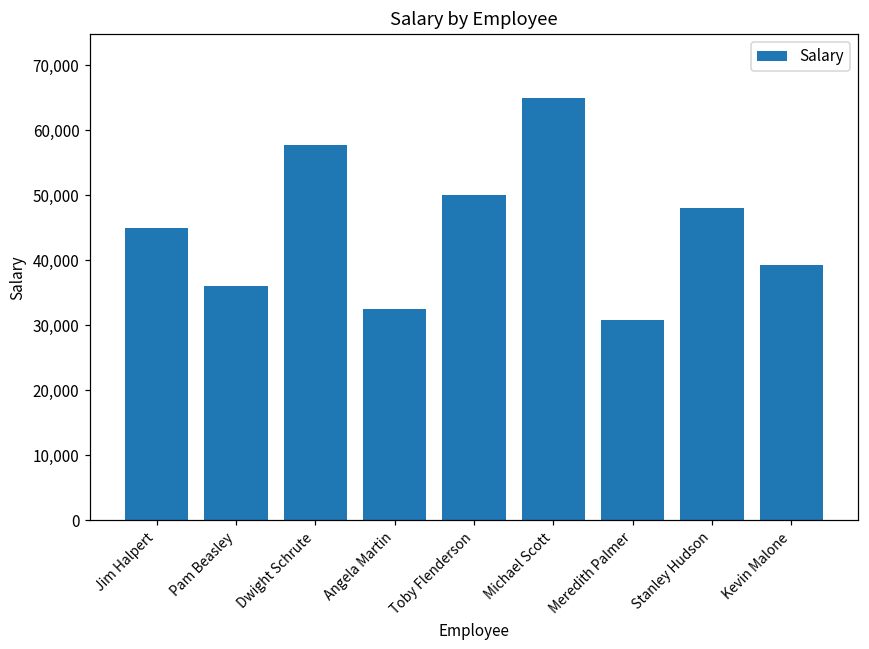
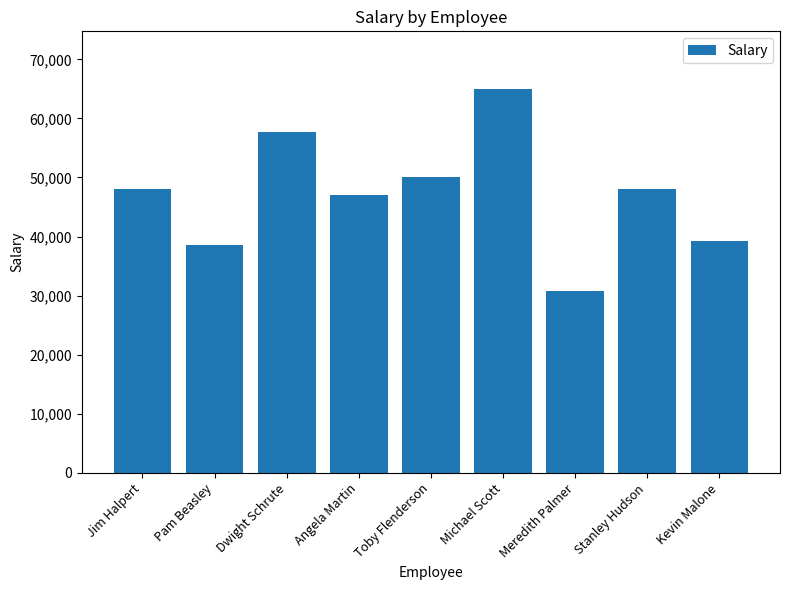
Jim Halpert: 45,000 -> 48,000
Pam Beasley: 36,000 -> 39,000
Angela Martin: 32,000 -> 47,000
